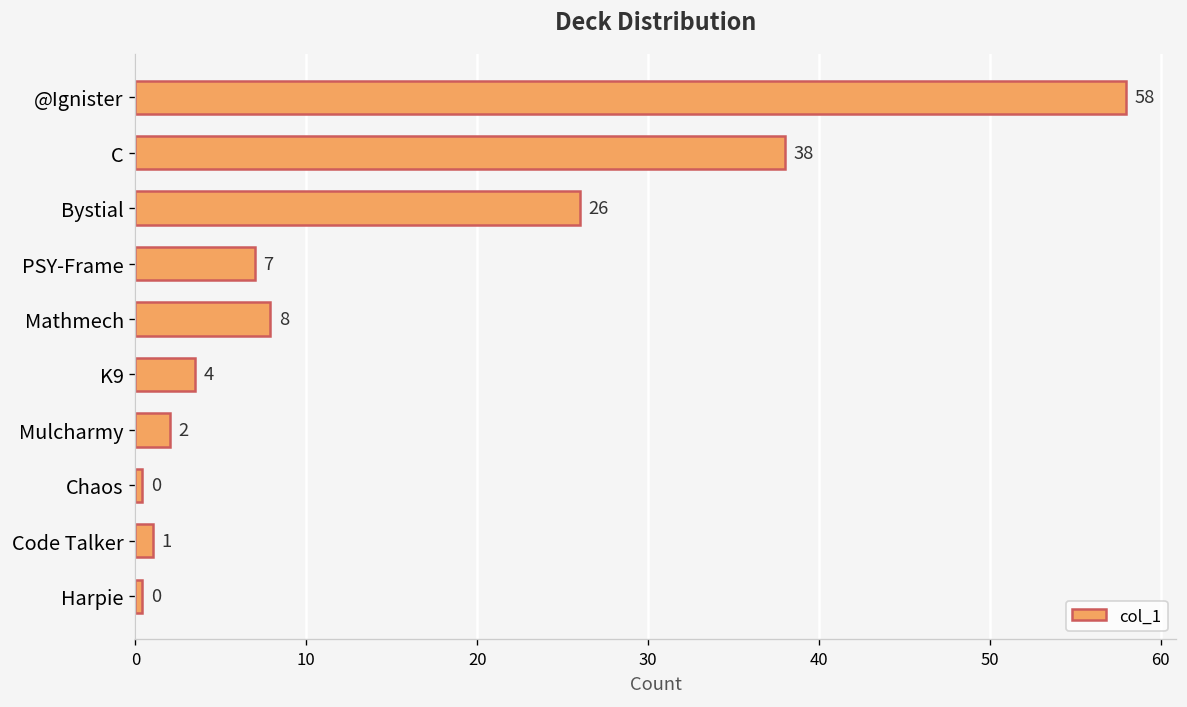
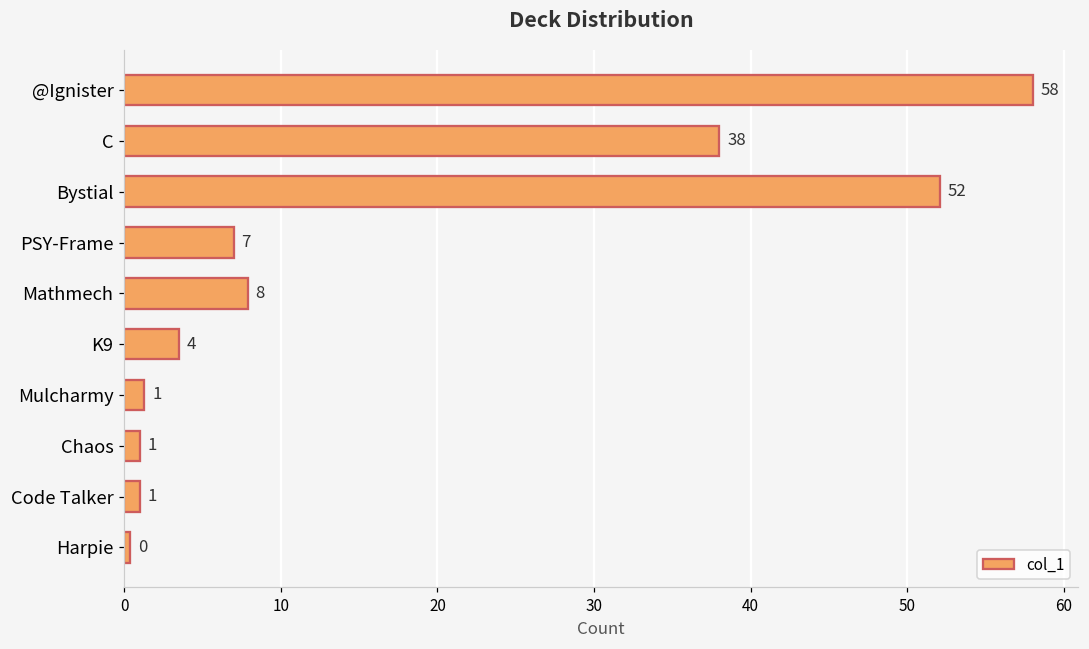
Bystial: 26 -> 52
Mulcharmy: 2 -> 1
Chaos: 0 -> 1
